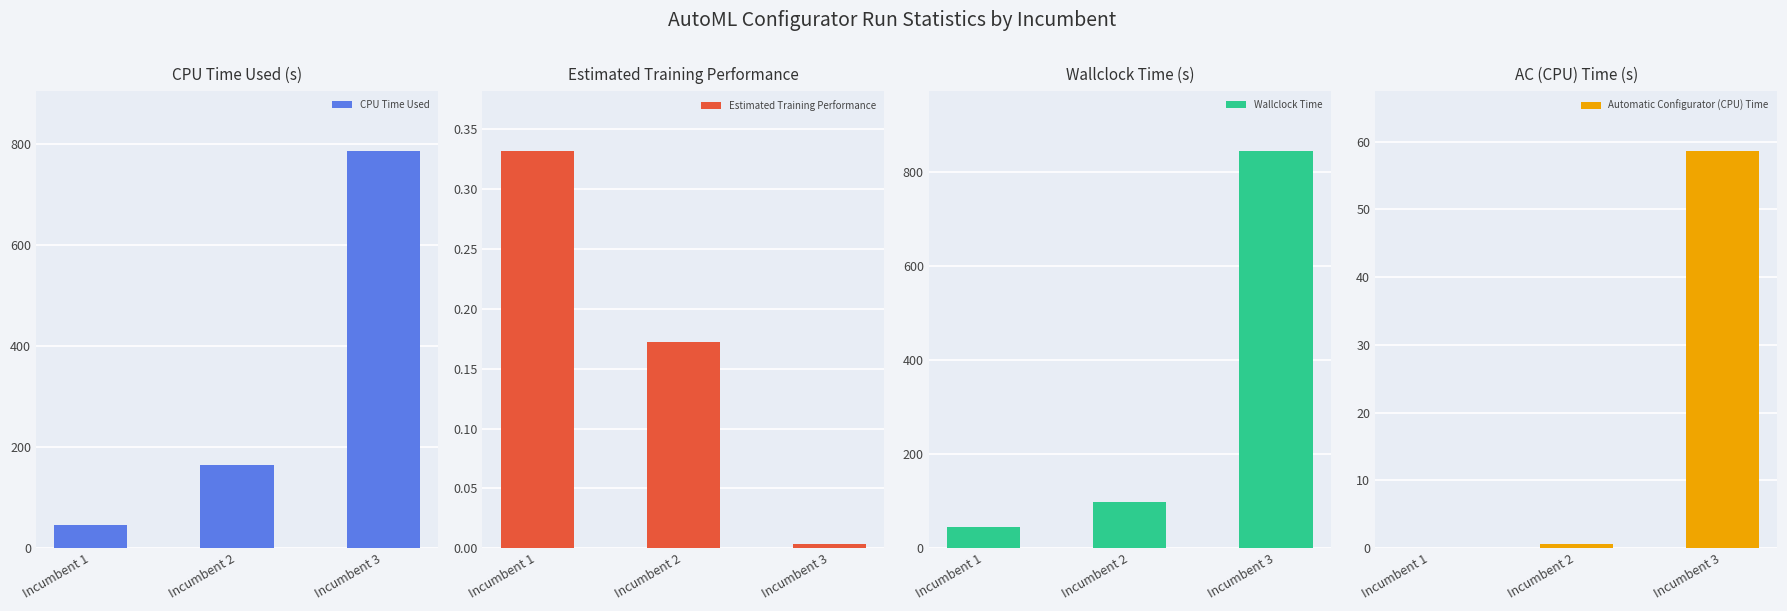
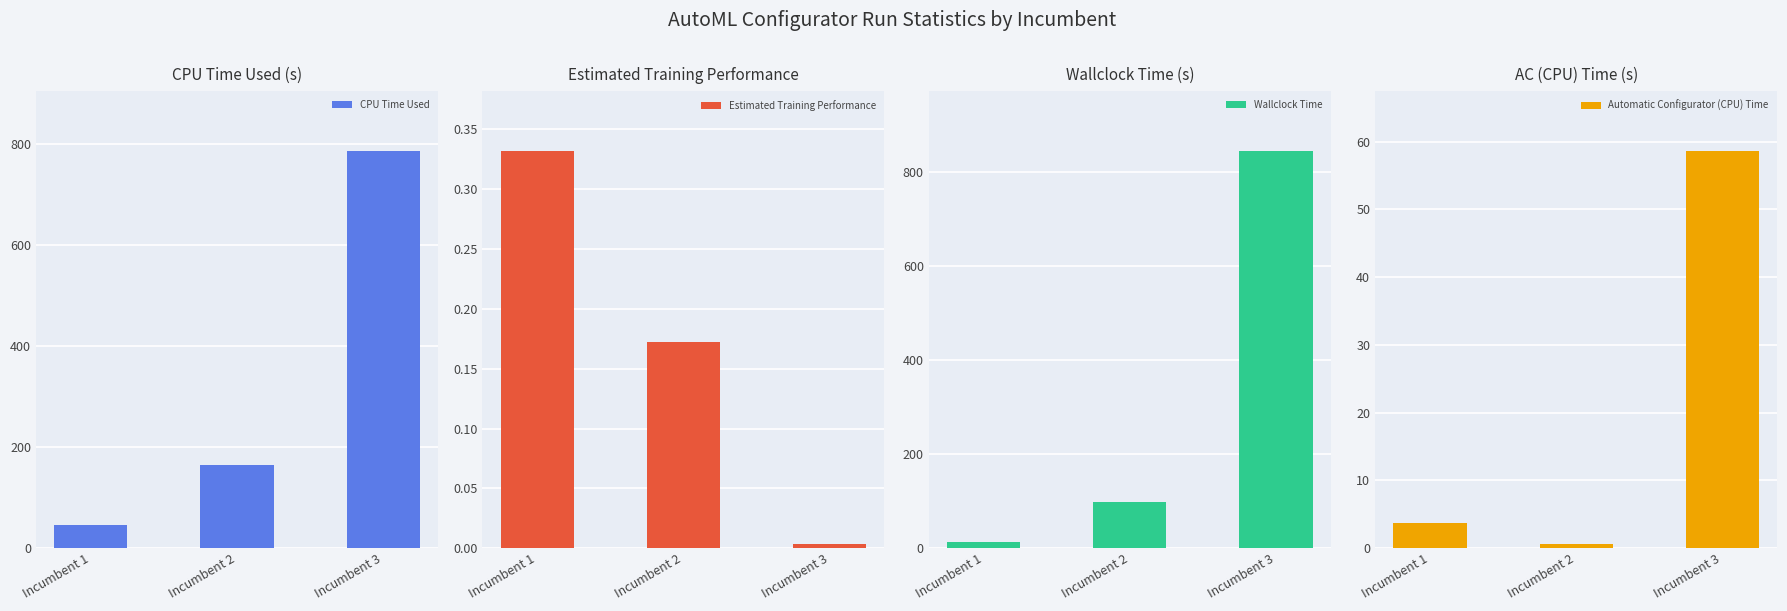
Wallclock Time (s), Incumbent 1: 50 -> 10
AC (CPU) Time (s), Incumbent 1: 0 -> 4
